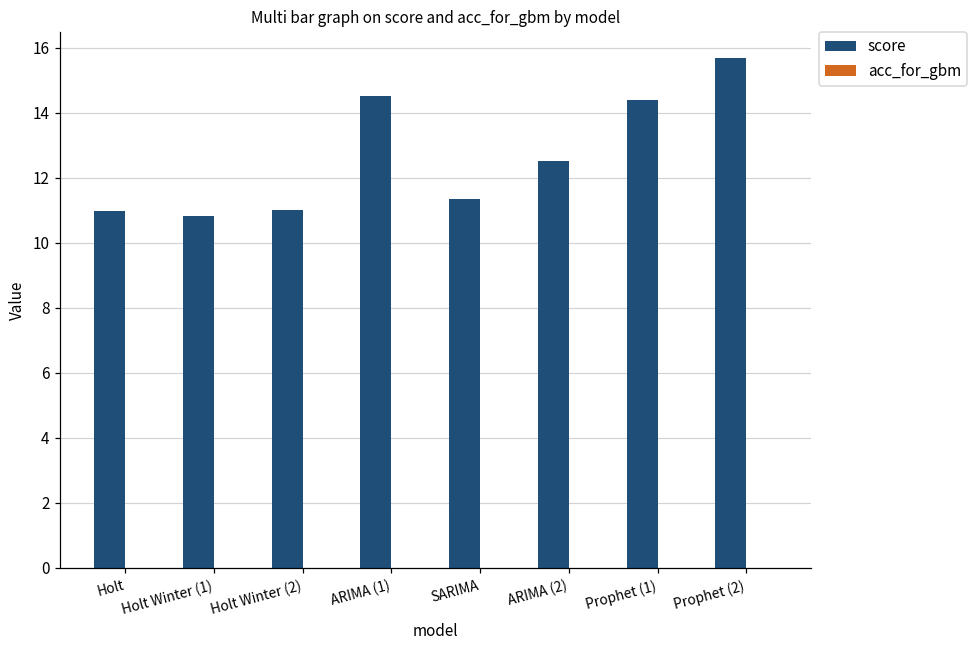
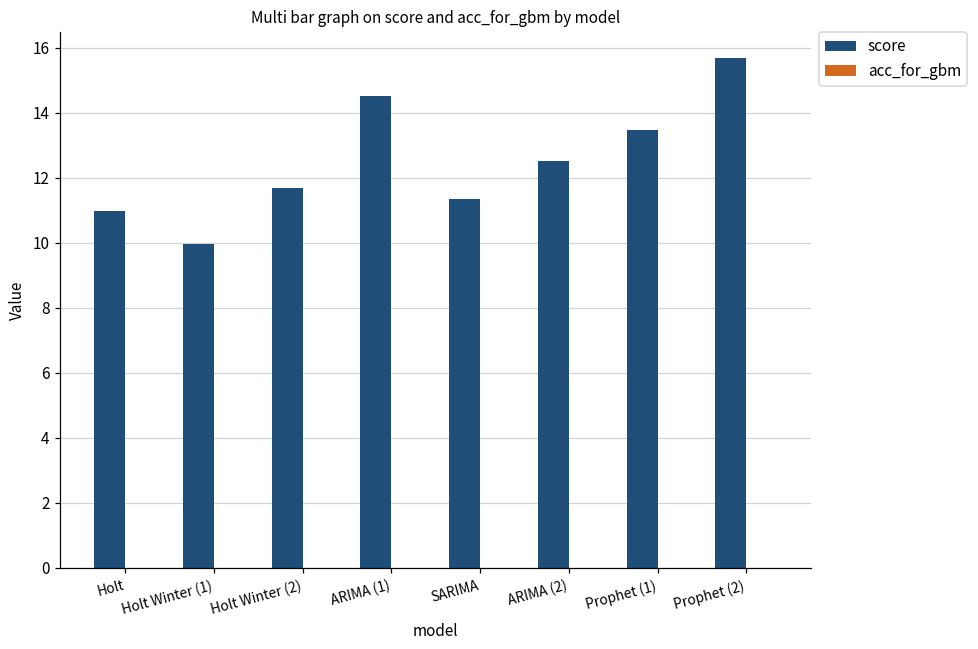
score, Holt Winter (1): 10.8 -> 10.0
score, Holt Winter (2): 11.0 -> 11.7
score, Prophet (1): 14.4 -> 13.5
